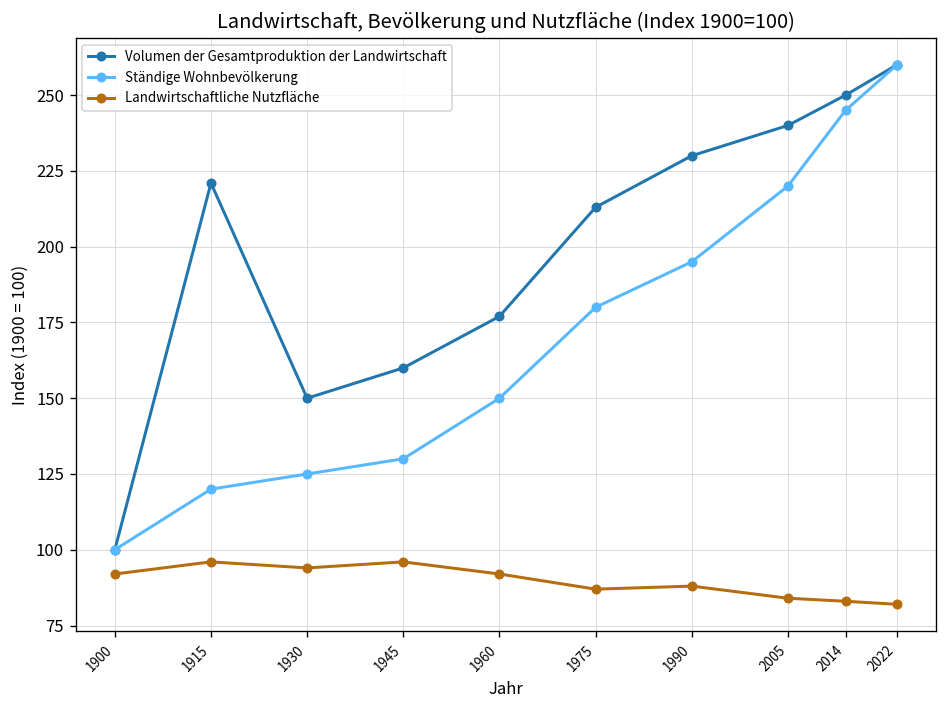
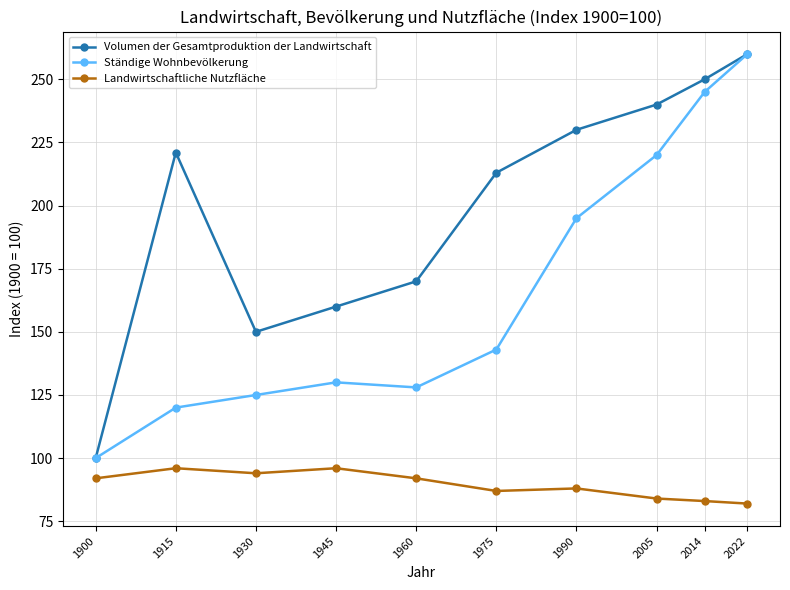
Volumen der Gesamtproduktion der Landwirtschaft, 1960: 177 -> 170
Ständige Wohnbevölkerung, 1960: 150 -> 128
Ständige Wohnbevölkerung, 1975: 180 -> 143
